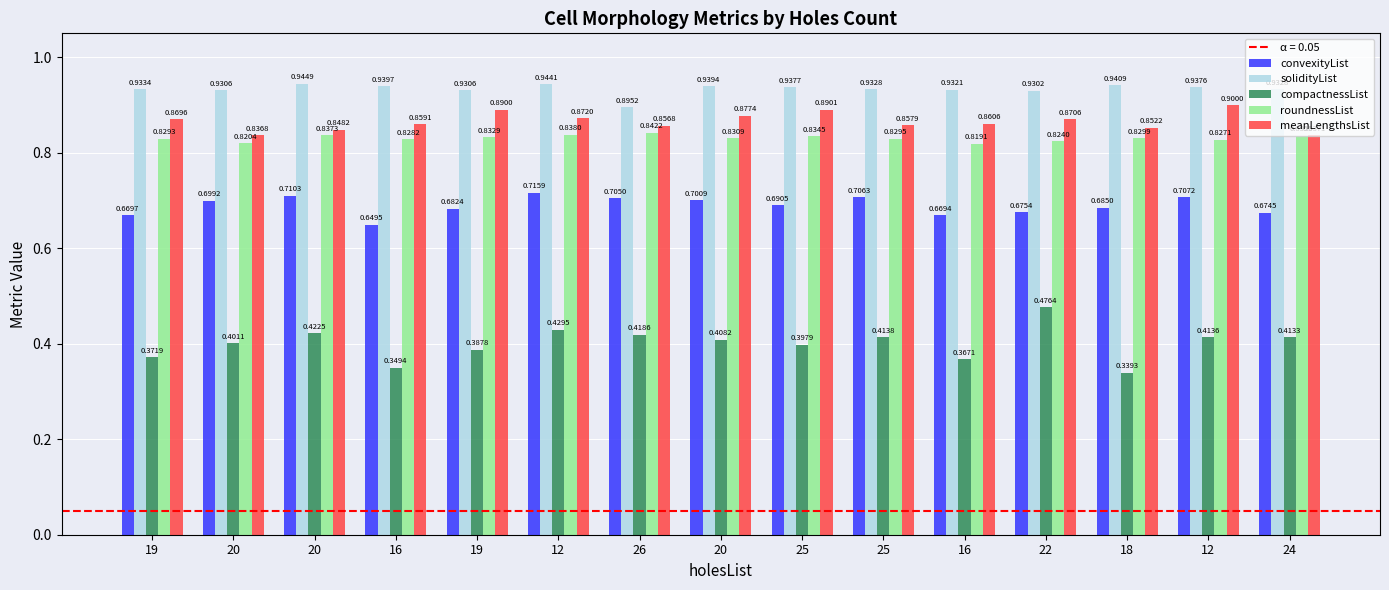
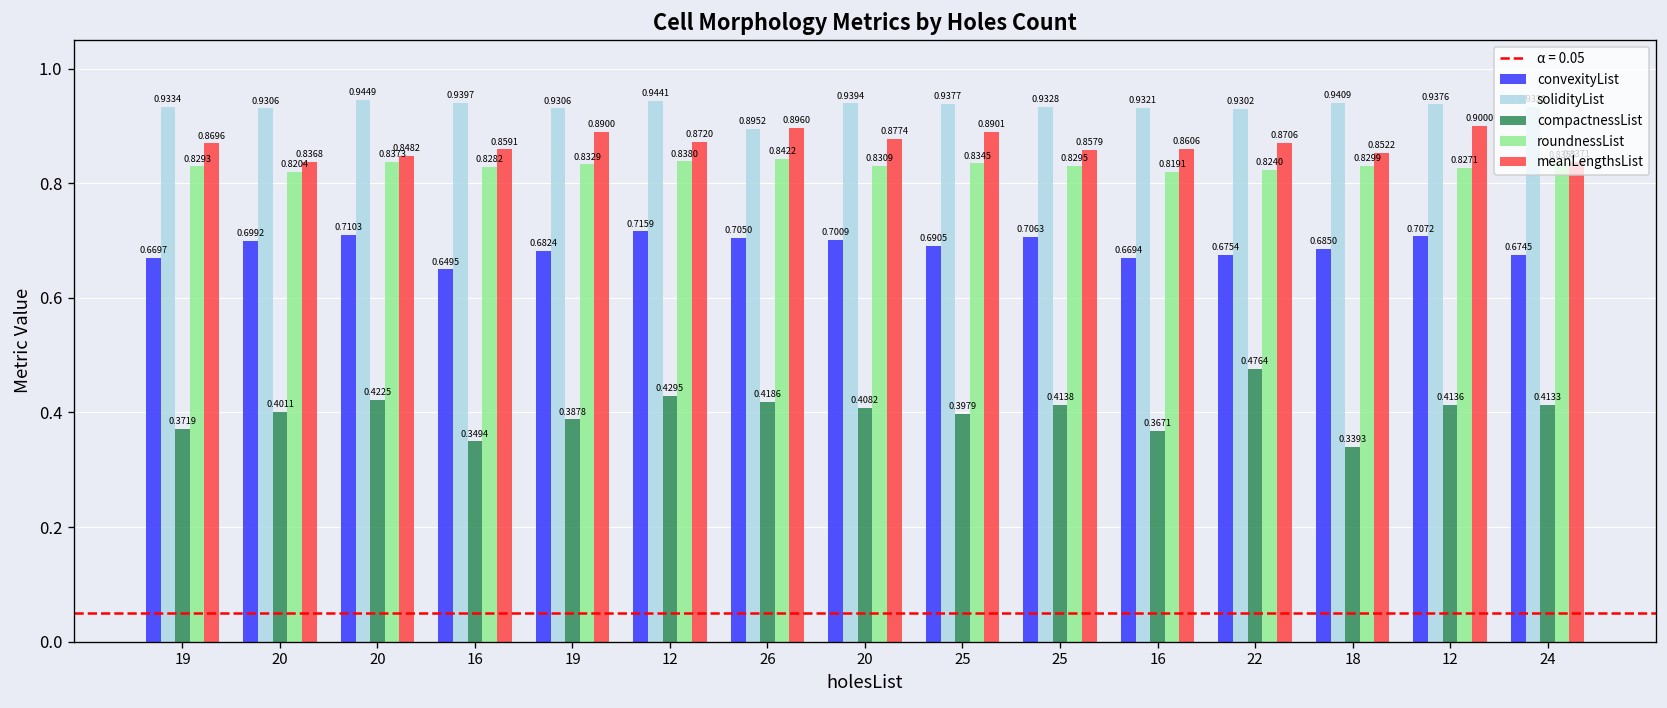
meanLengthsList, 26: 0.8568 -> 0.8960
